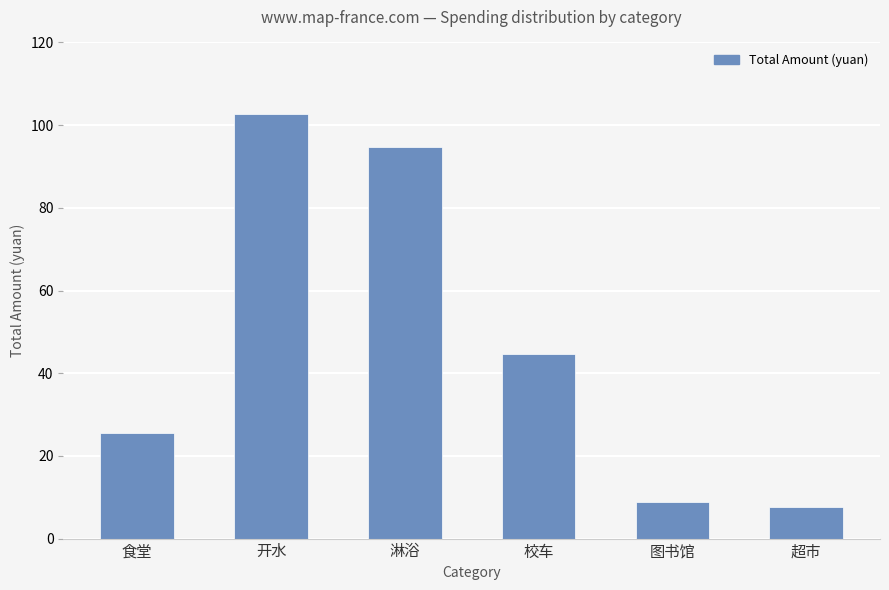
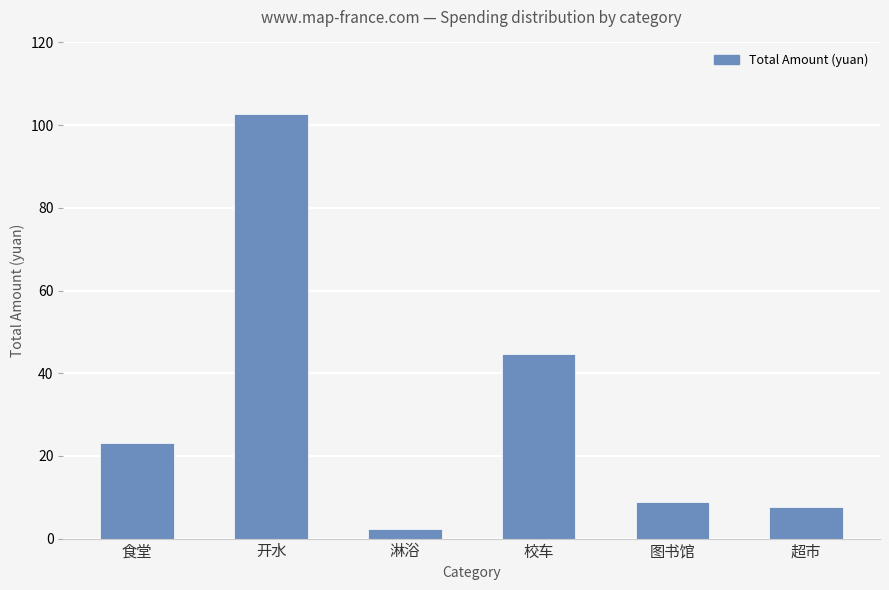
食堂: 26 -> 23
淋浴: 95 -> 2
